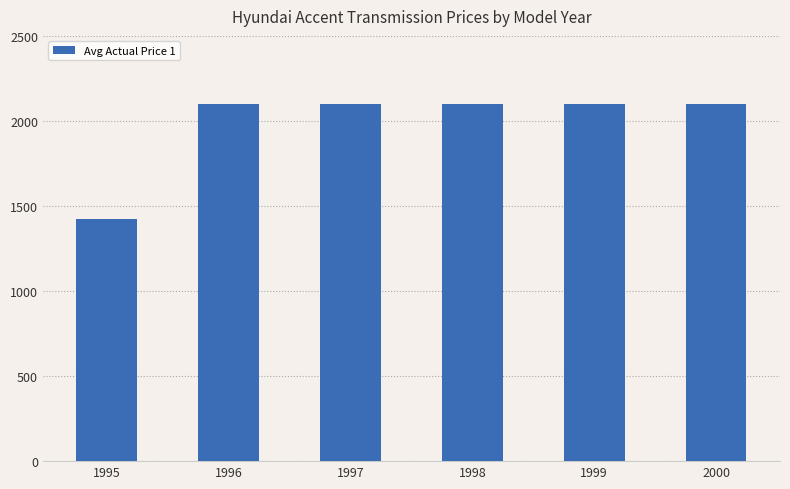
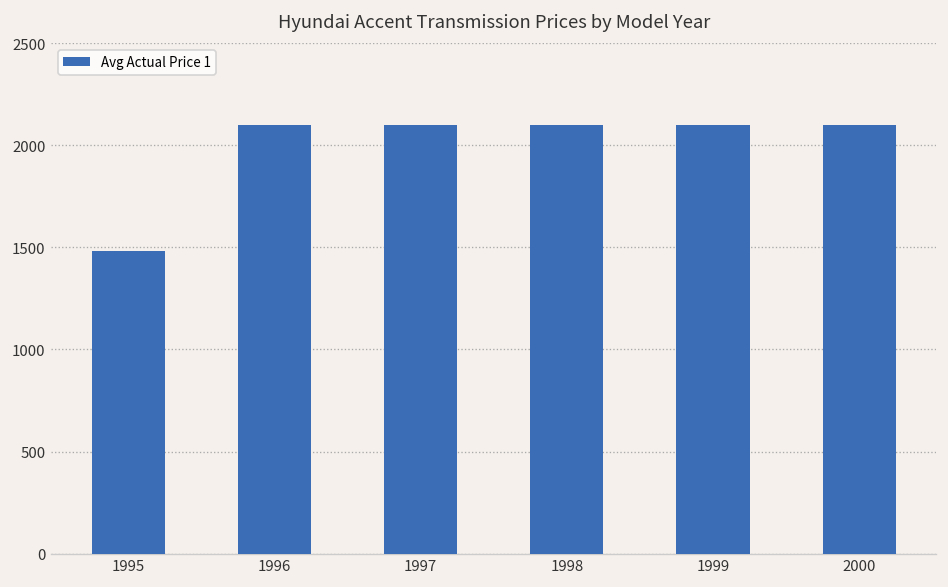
1995: 1420 -> 1480
